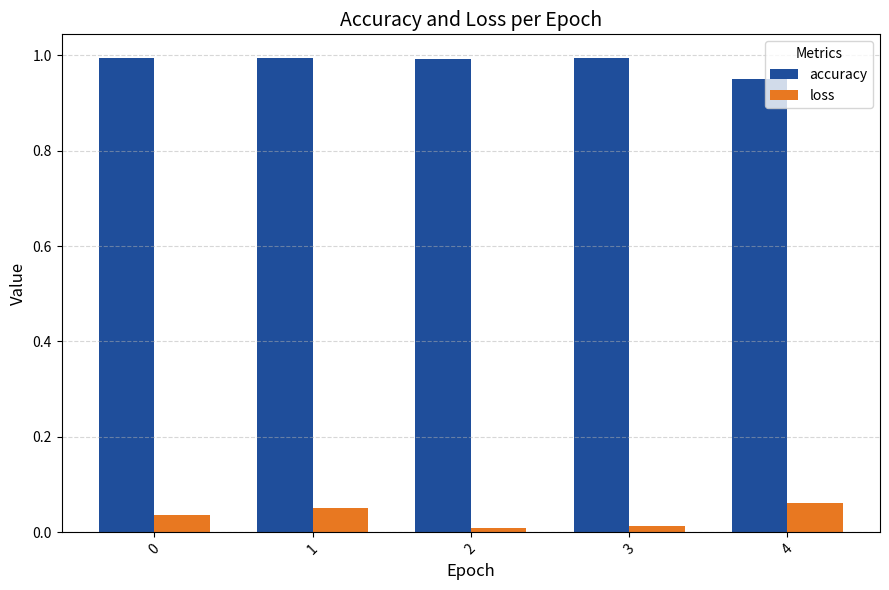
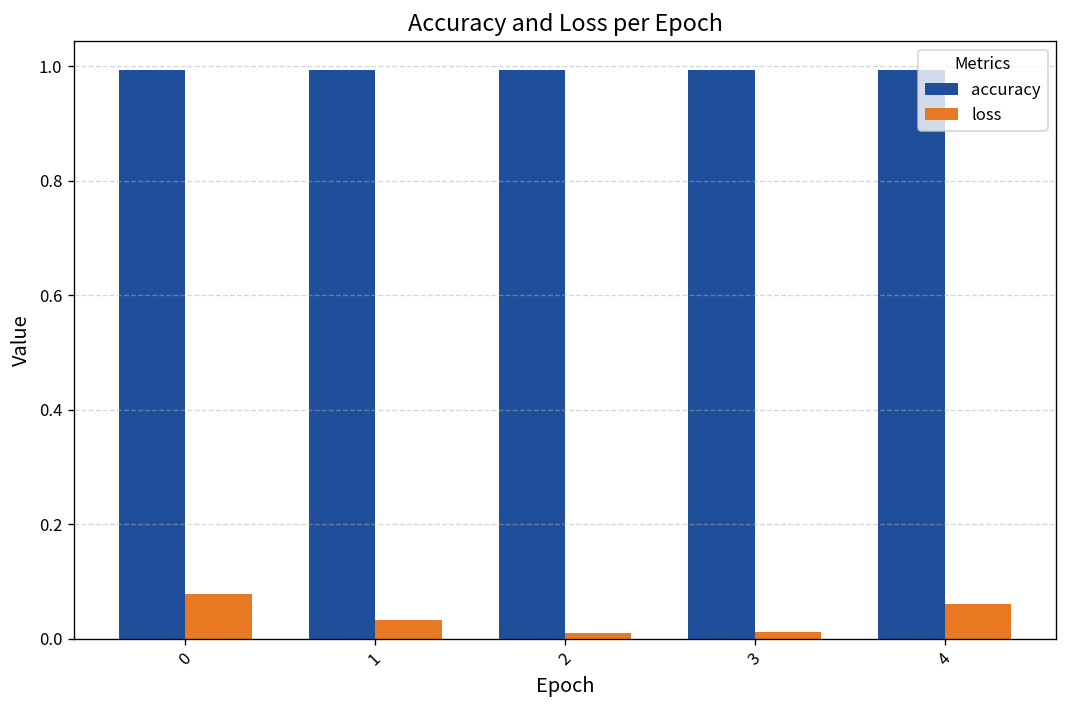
loss, 0: 0.04 -> 0.08
loss, 1: 0.05 -> 0.03
accuracy, 4: 0.95 -> 0.99
